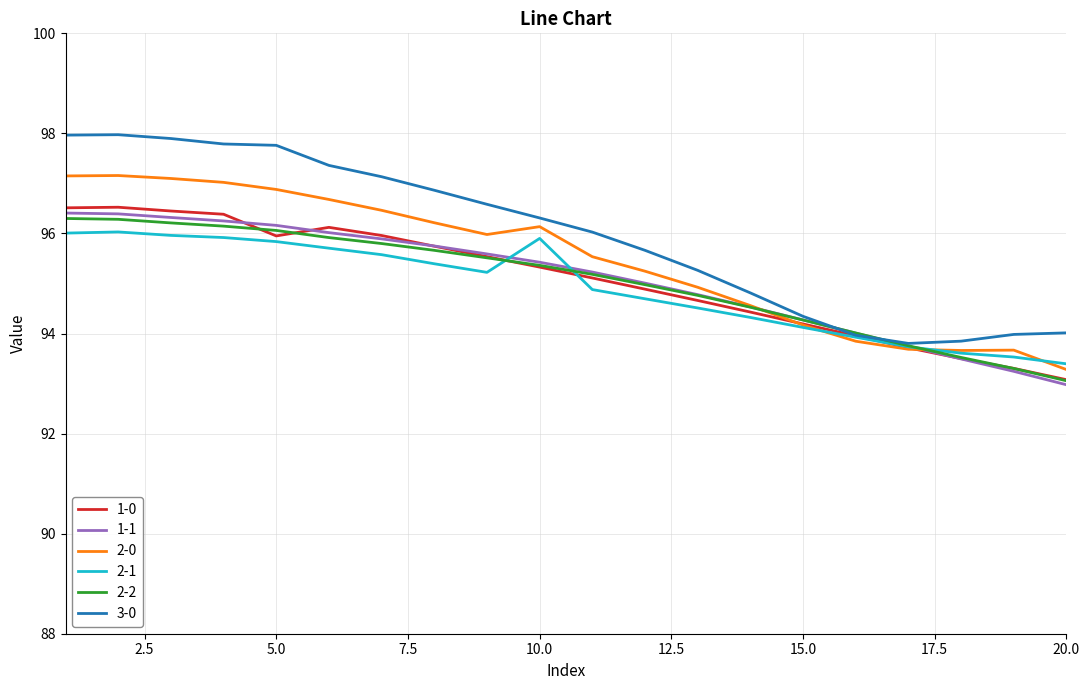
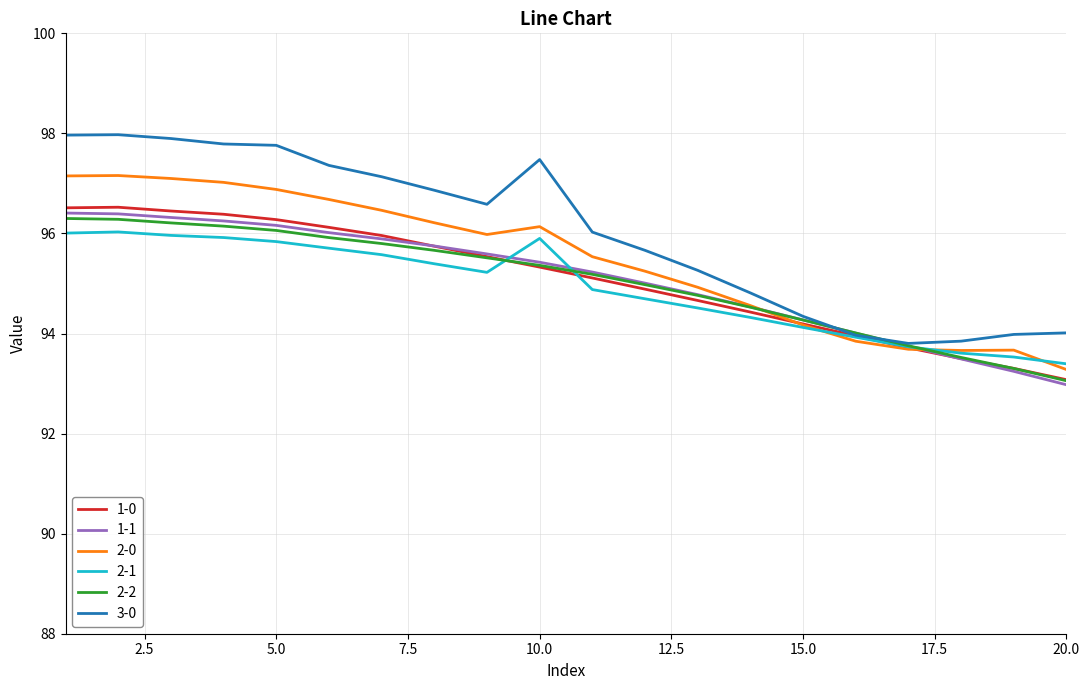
1-0, 5.0: 96.0 -> 96.3
3-0, 10.0: 96.3 -> 97.5
